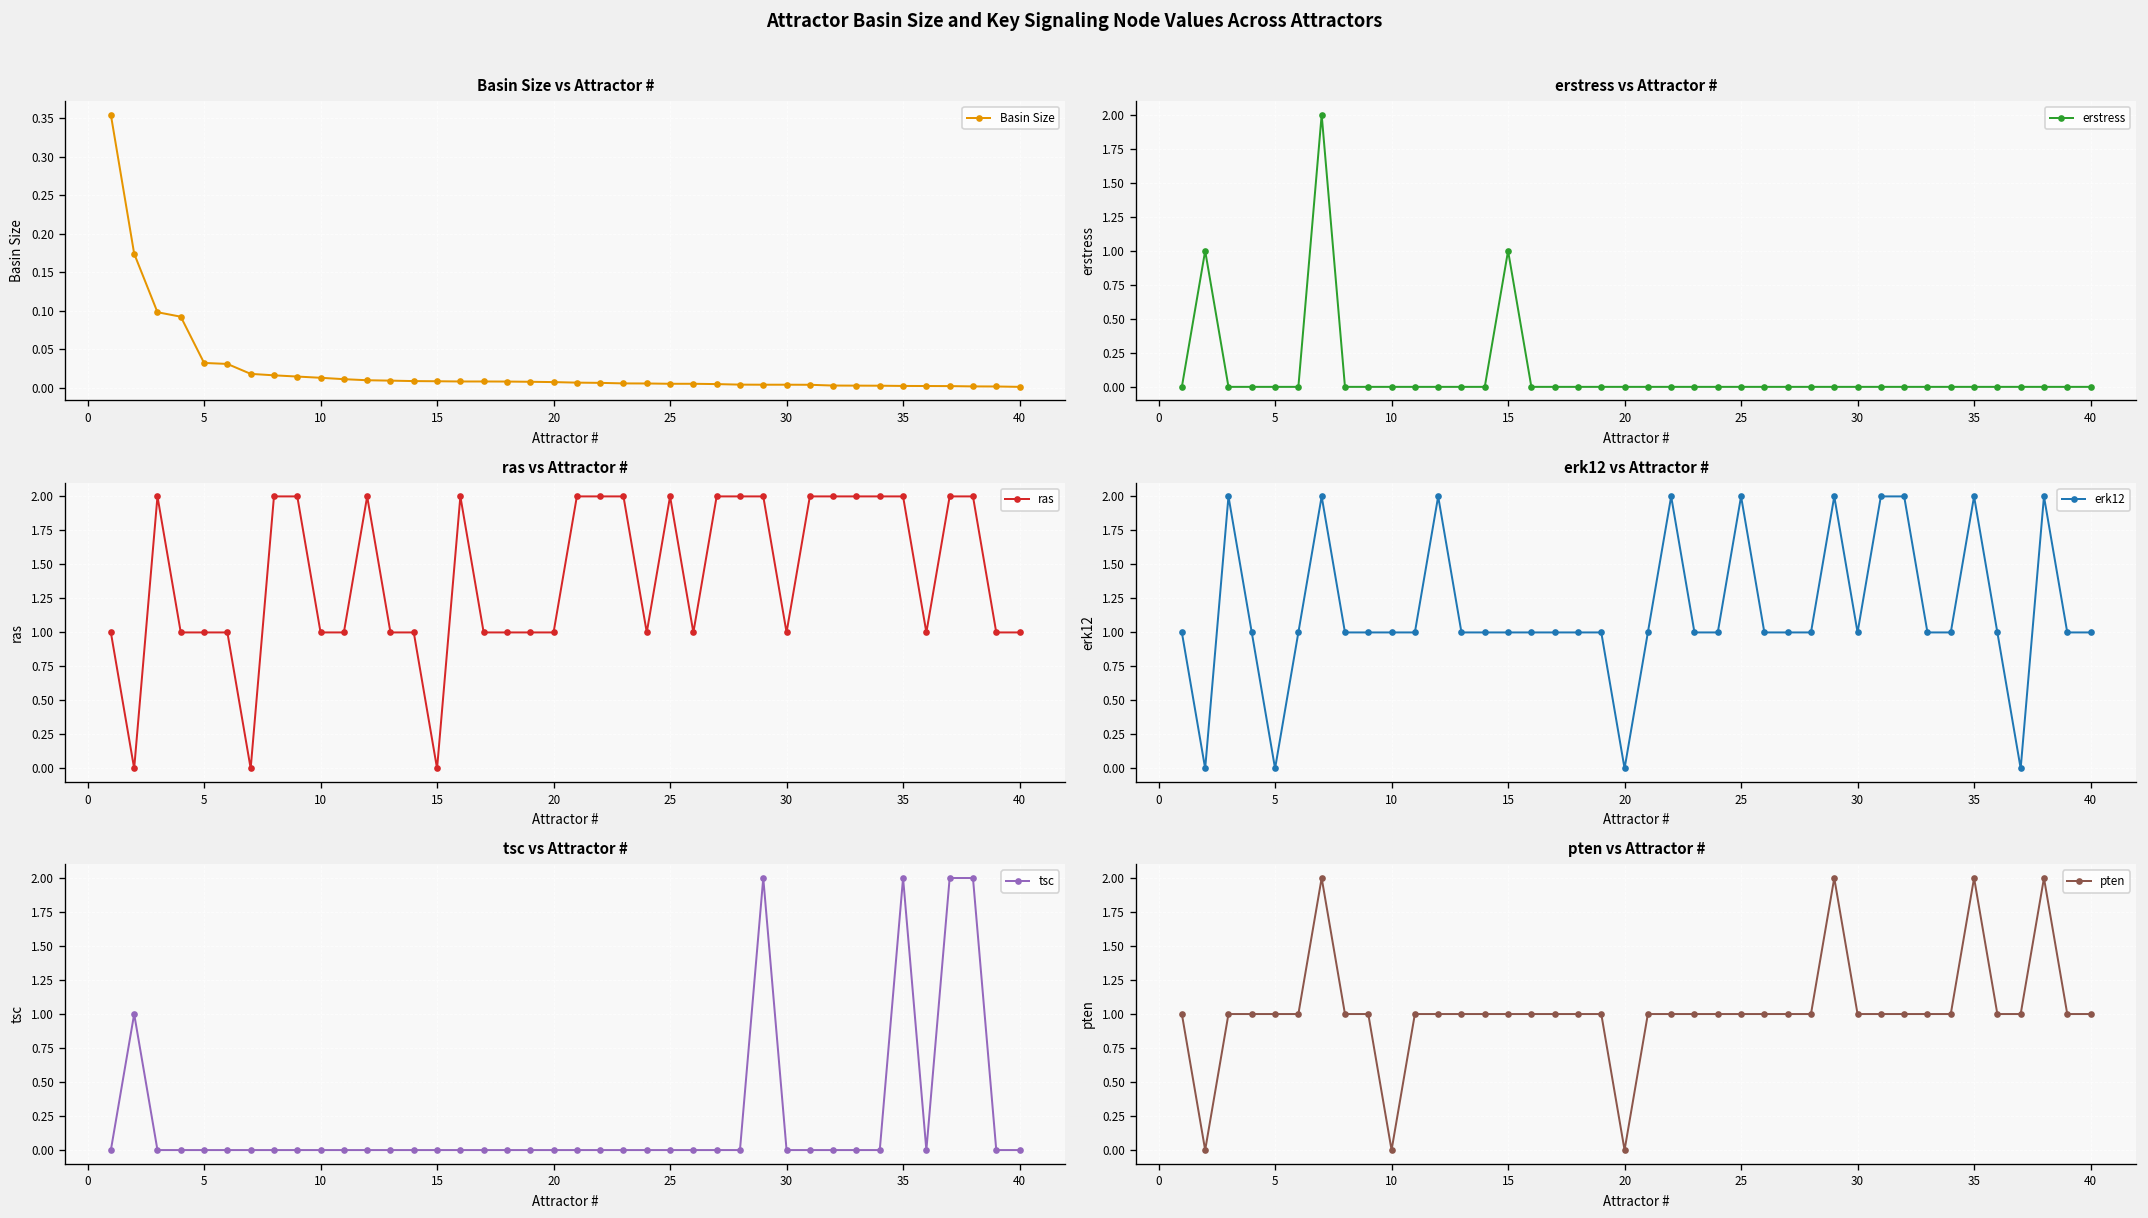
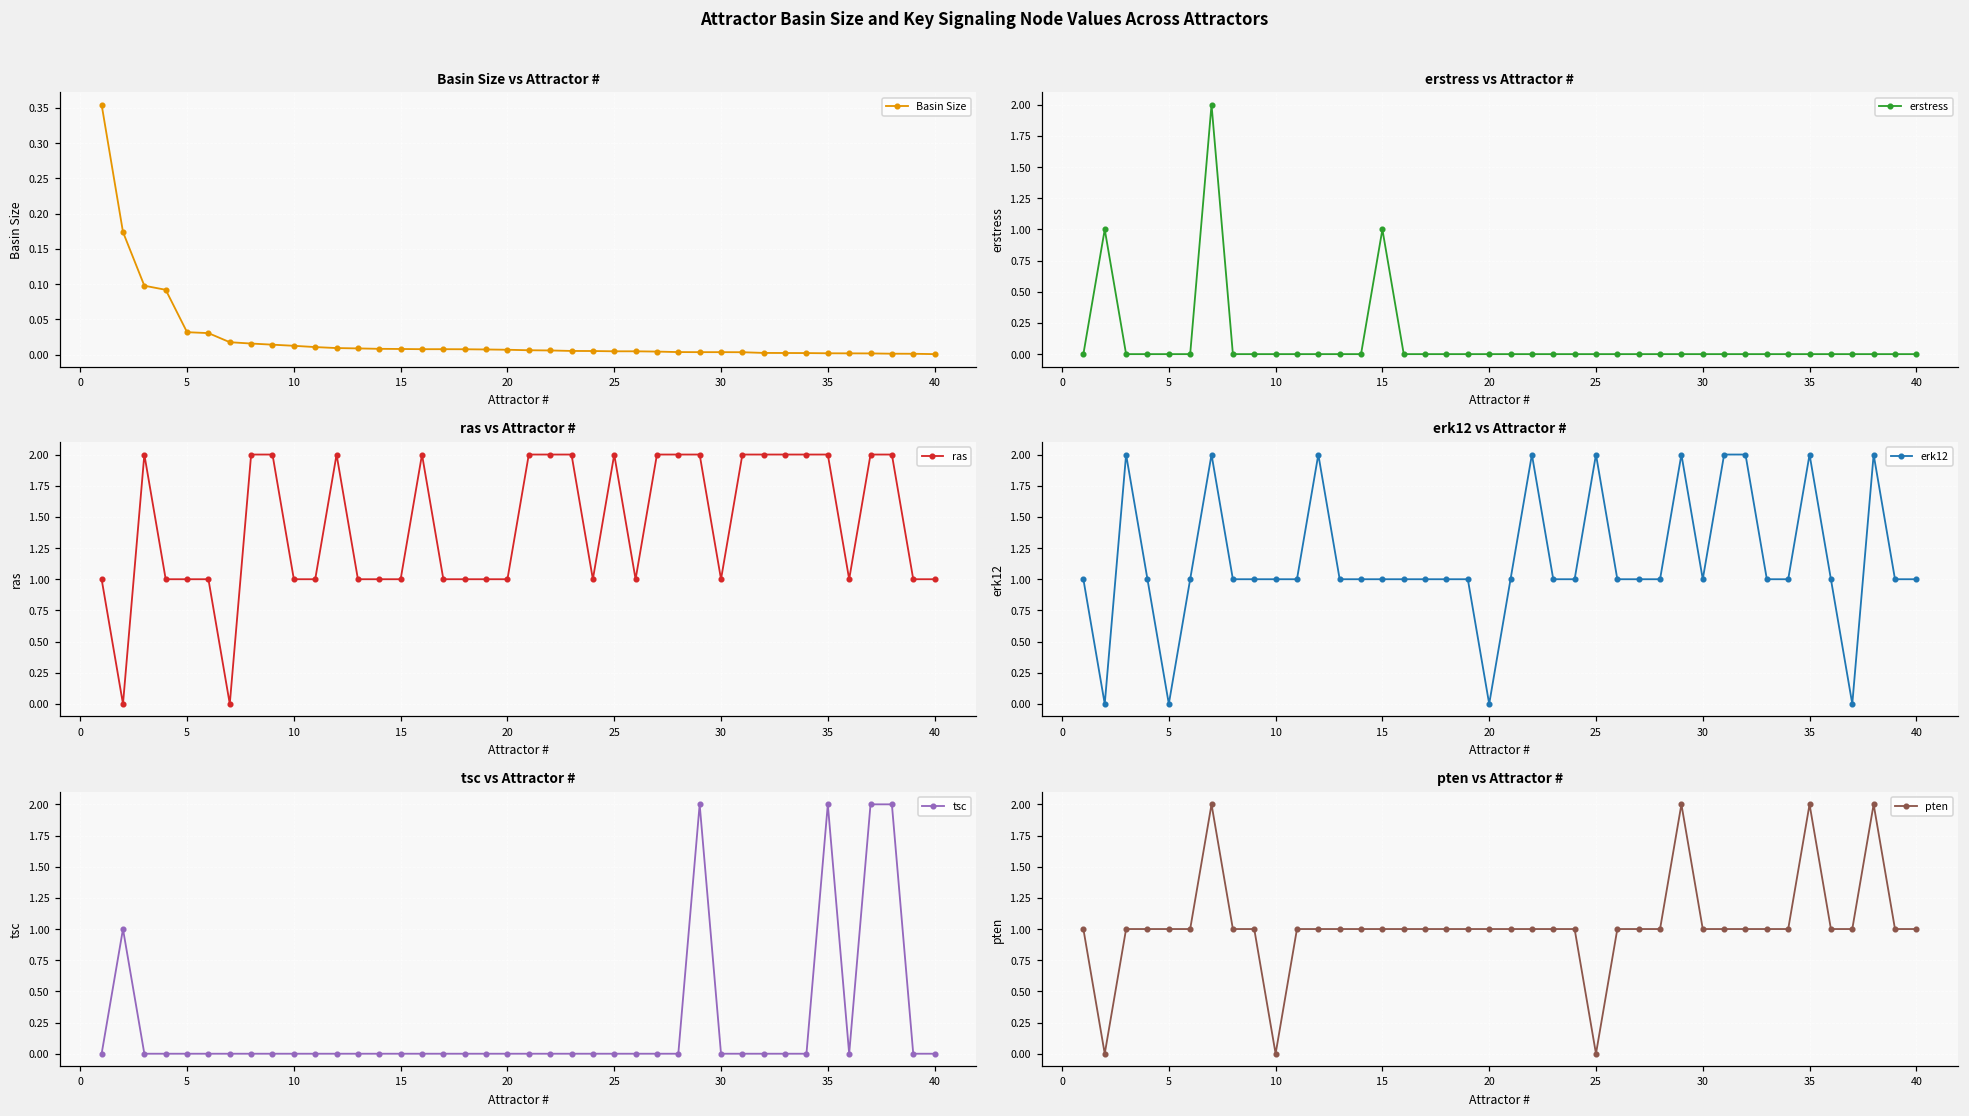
ras vs Attractor #, 15: 0 -> 1
pten vs Attractor #, 20: 0 -> 1
pten vs Attractor #, 25: 1 -> 0
